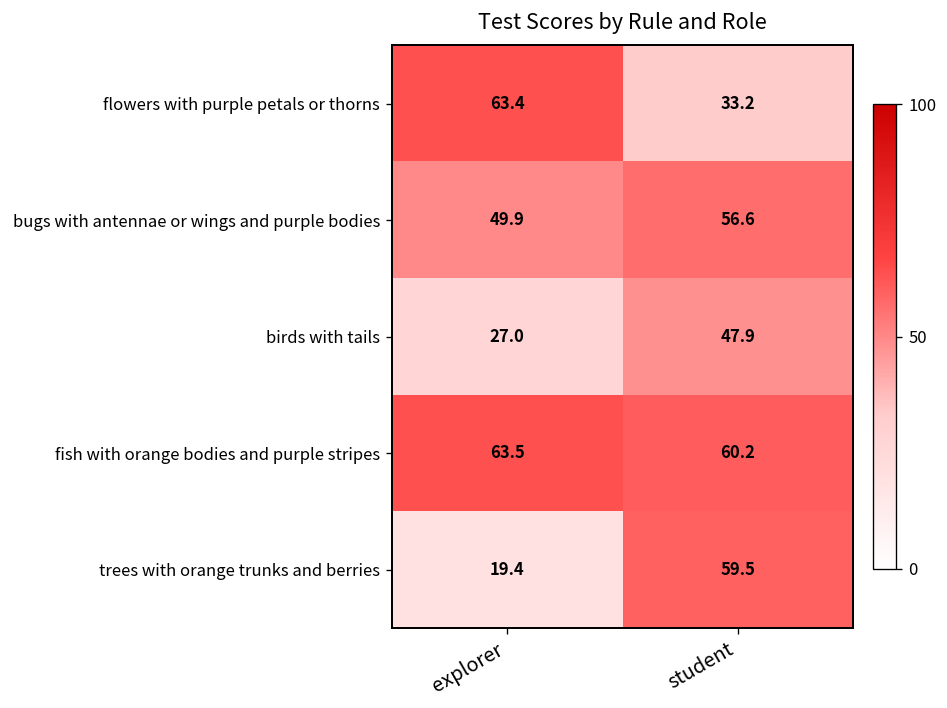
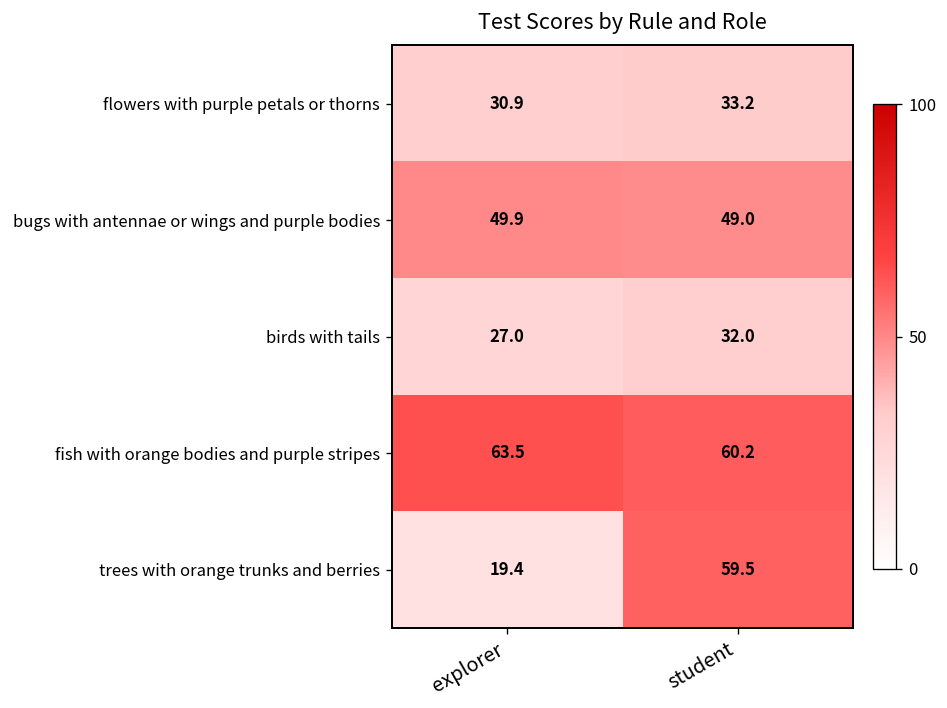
flowers with purple petals or thorns, explorer: 63.4 -> 30.9
bugs with antennae or wings and purple bodies, student: 56.6 -> 49.0
birds with tails, student: 47.9 -> 32.0
